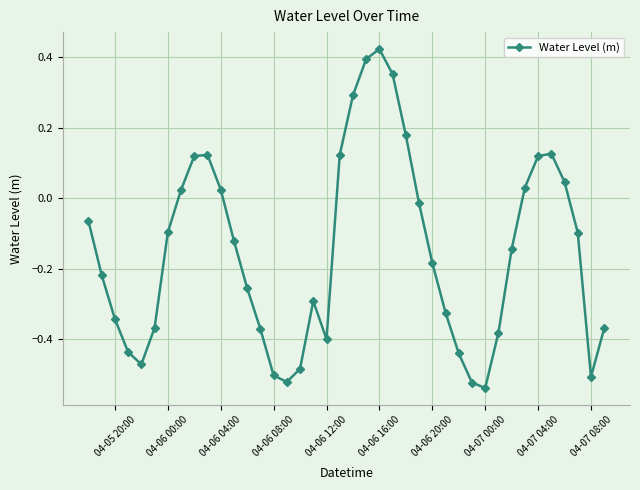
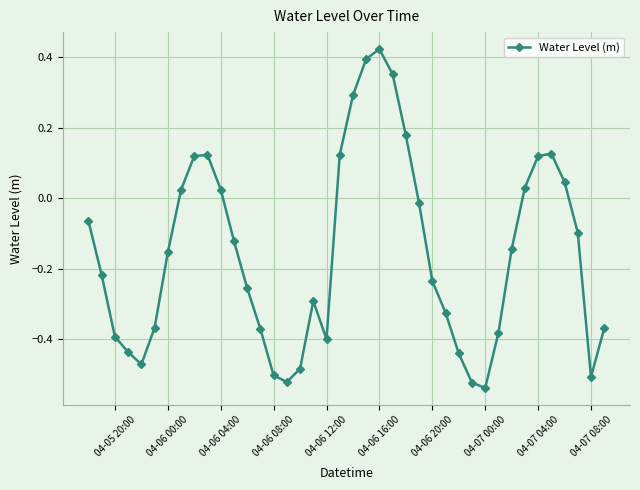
04-05 20:00: -0.34 -> -0.39
04-06 00:00: -0.10 -> -0.15
04-06 20:00: -0.18 -> -0.23
